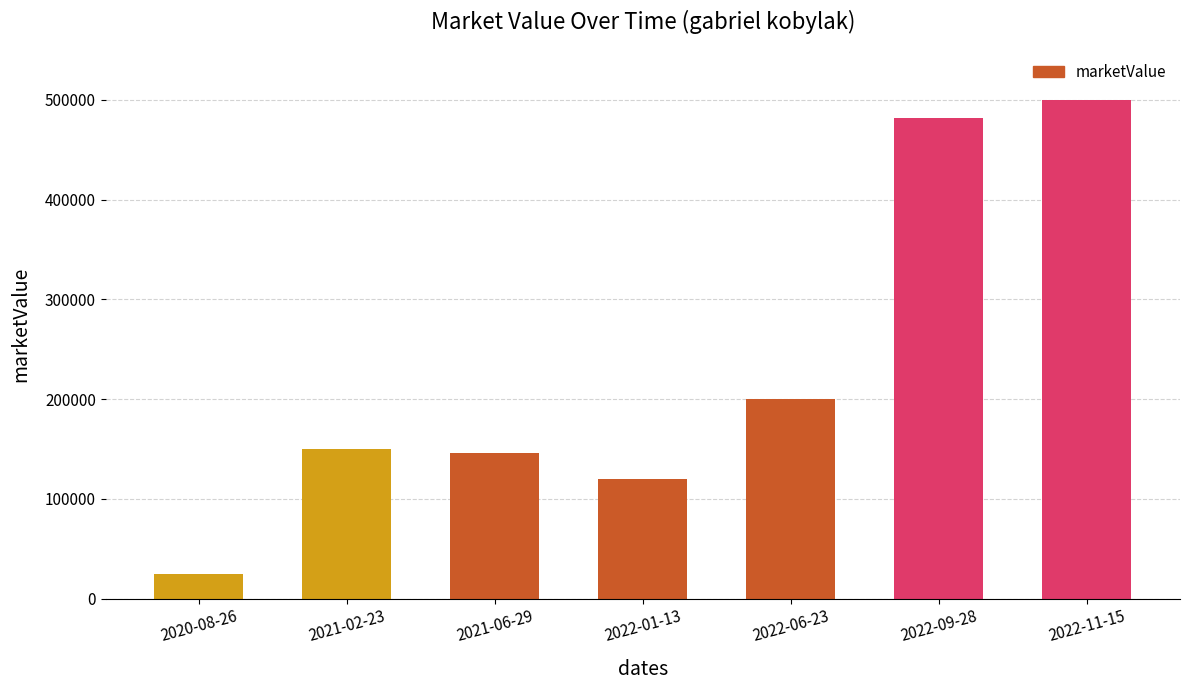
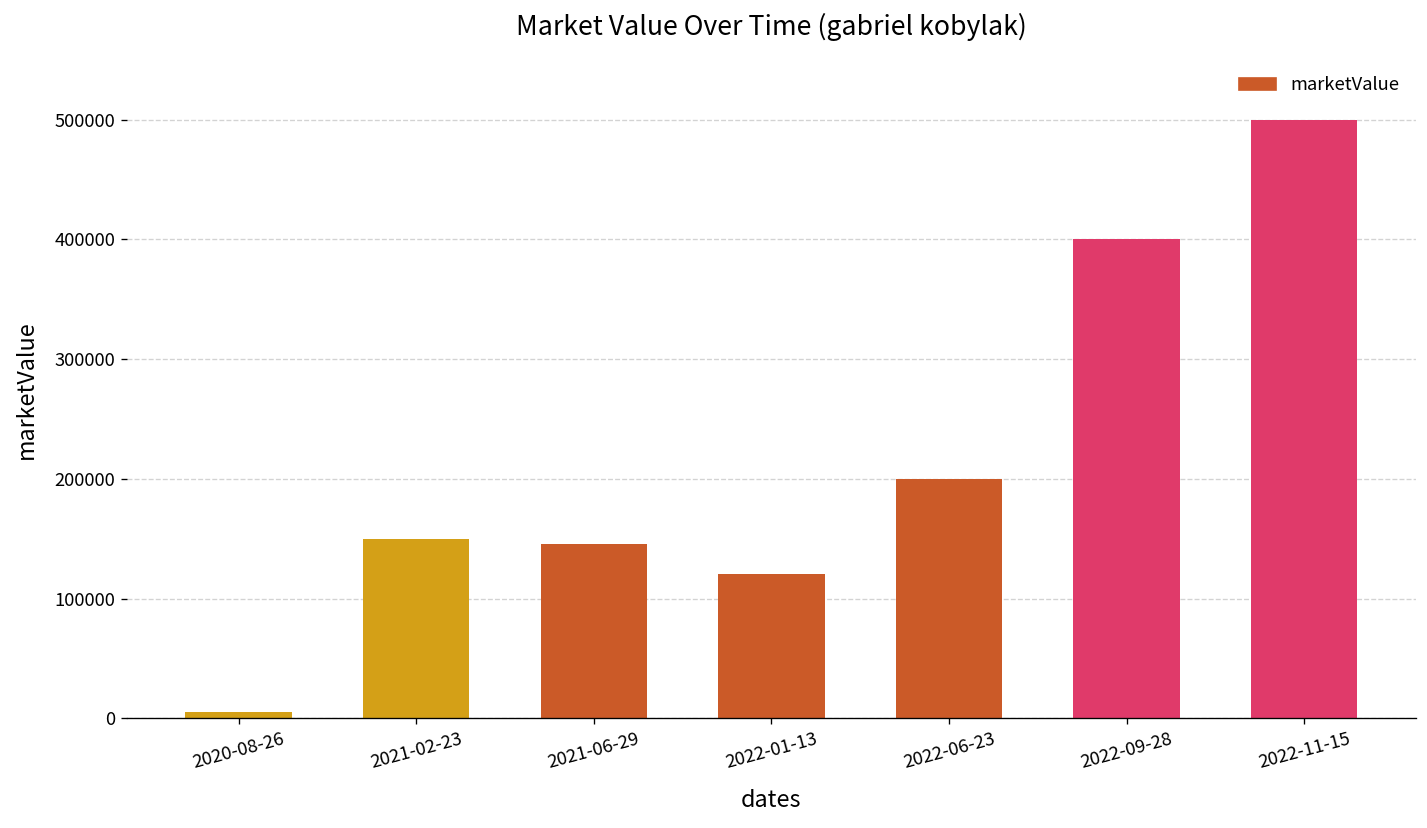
2020-08-26: 30000 -> 10000
2022-09-28: 480000 -> 400000
